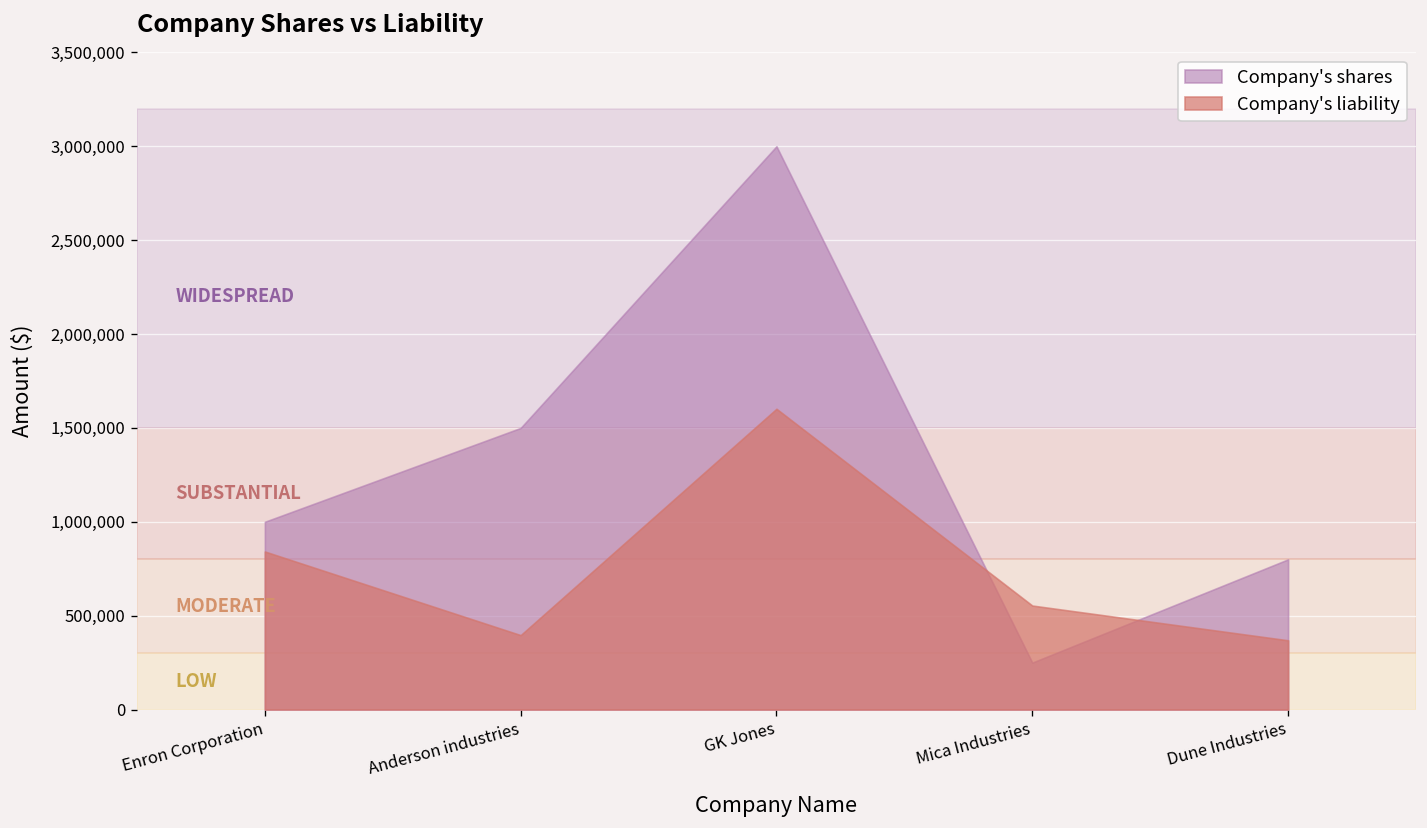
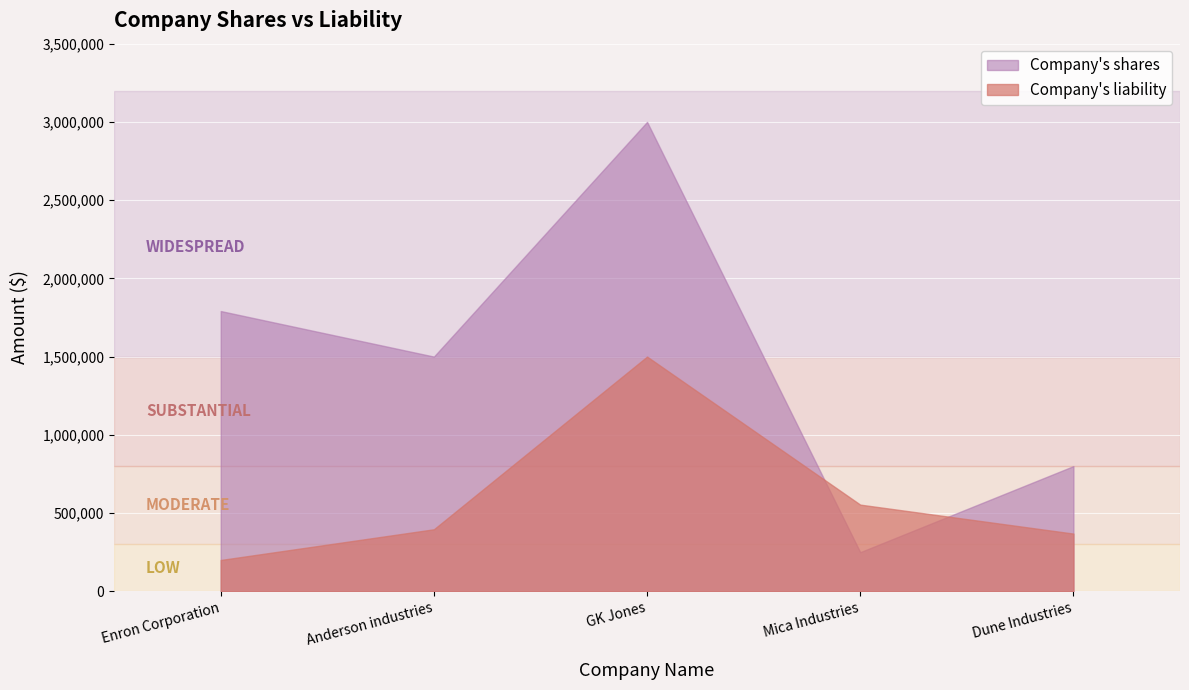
Company's shares, Enron Corporation: 1,000,000 -> 1,790,000
Company's liability, Enron Corporation: 840,000 -> 200,000
Company's liability, GK Jones: 1,600,000 -> 1,500,000
